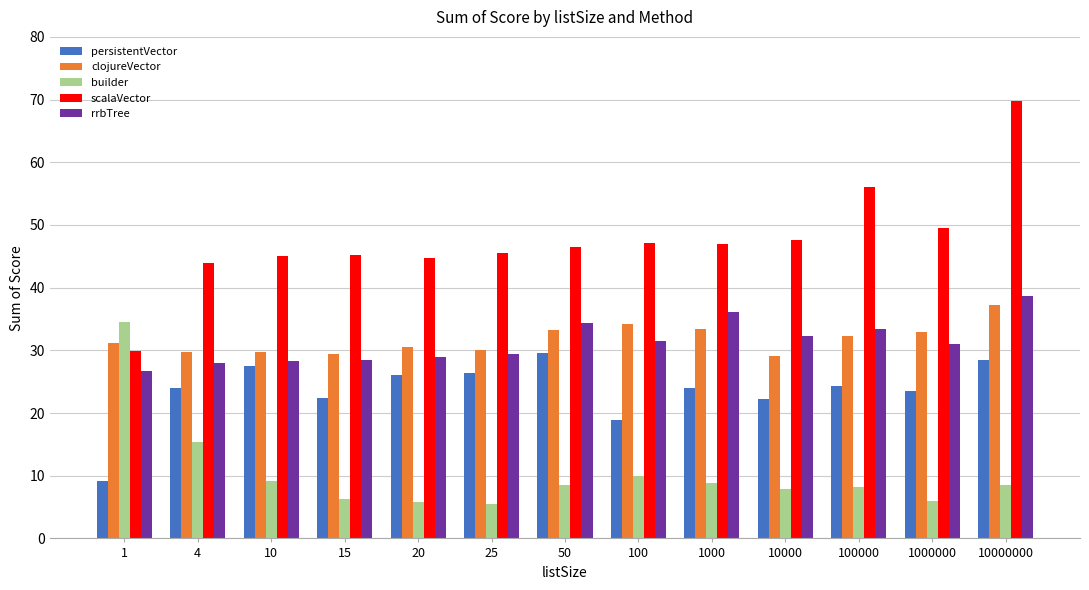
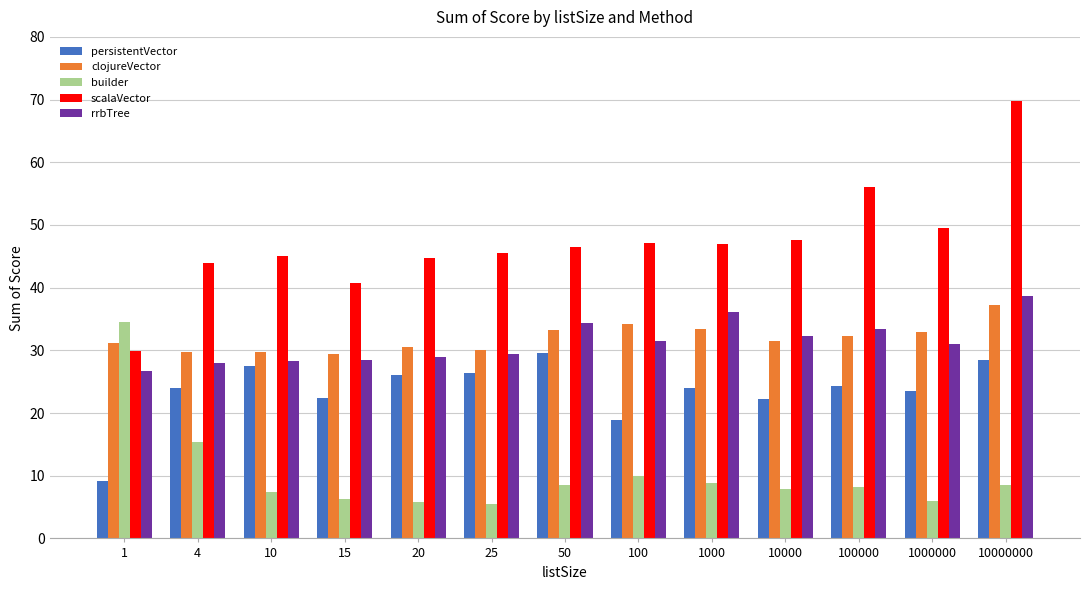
builder, 10: 9 -> 7
scalaVector, 15: 45 -> 41
clojureVector, 10000: 29 -> 31
